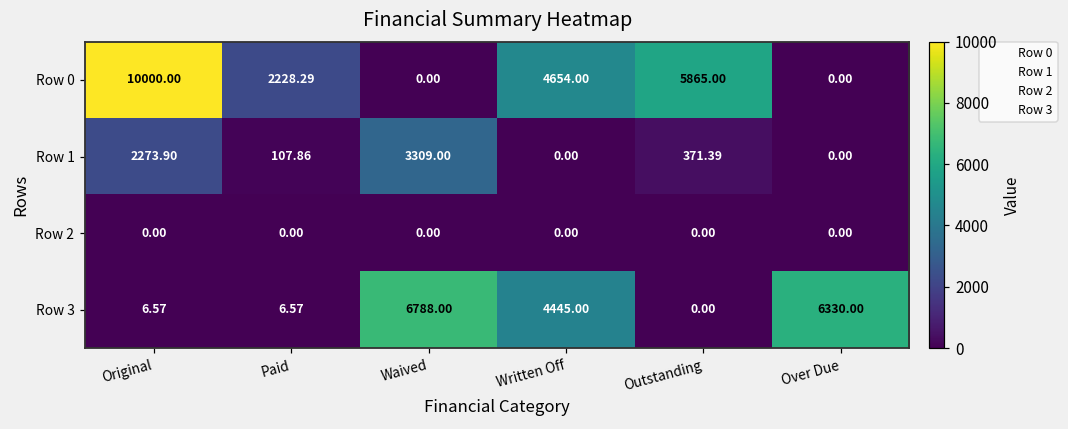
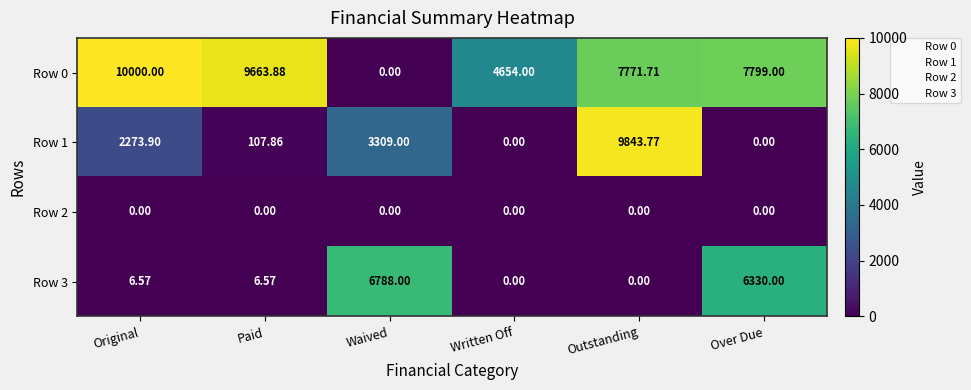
Row 0, Paid: 2228.29 -> 9663.88
Row 0, Outstanding: 5865.00 -> 7771.71
Row 0, Over Due: 0.00 -> 7799.00
Row 1, Outstanding: 371.39 -> 9843.77
Row 3, Written Off: 4445.00 -> 0.00
